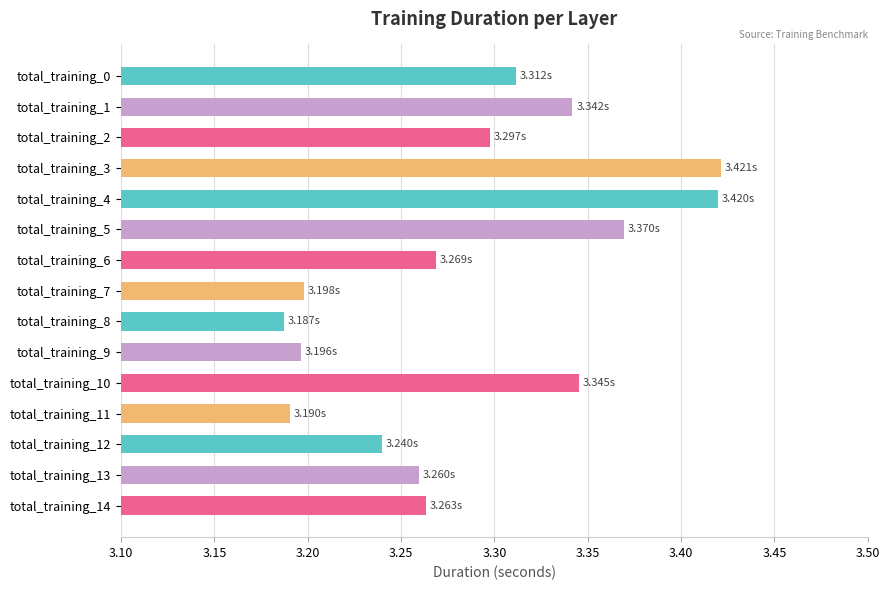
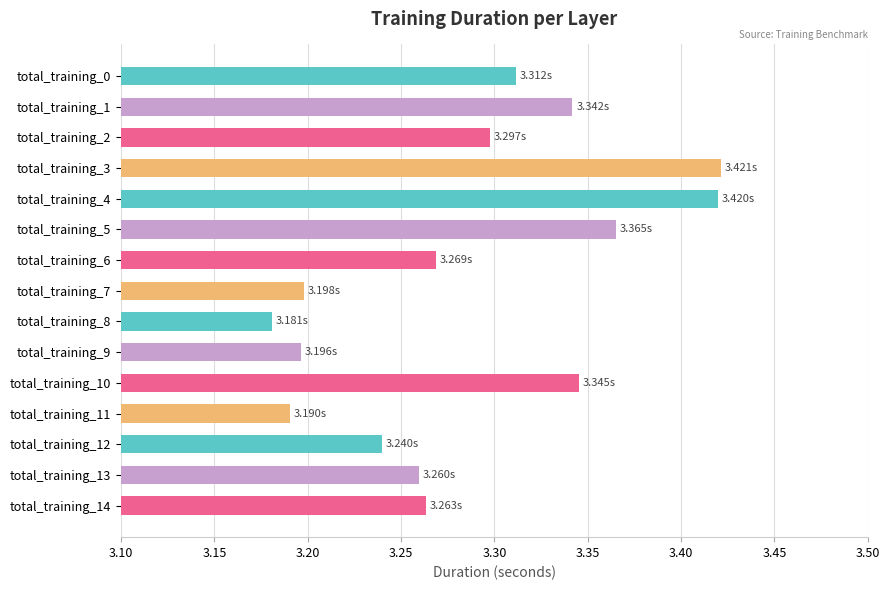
total_training_5: 3.370s -> 3.365s
total_training_8: 3.187s -> 3.181s
